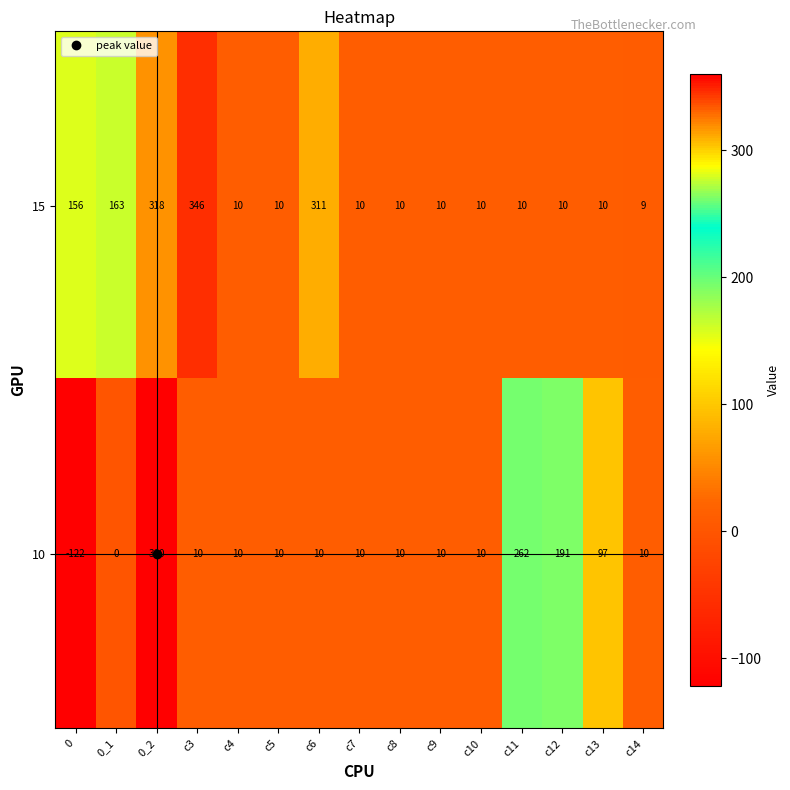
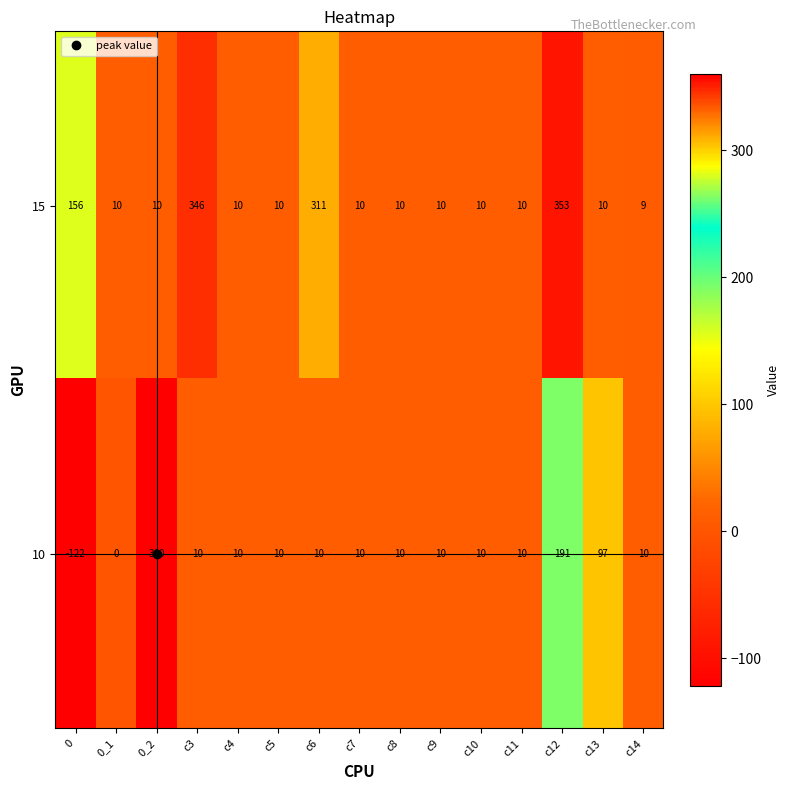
15, 0_1: 163 -> 10
15, 0_2: 318 -> 10
15, c12: 10 -> 353
10, c11: 262 -> 10
